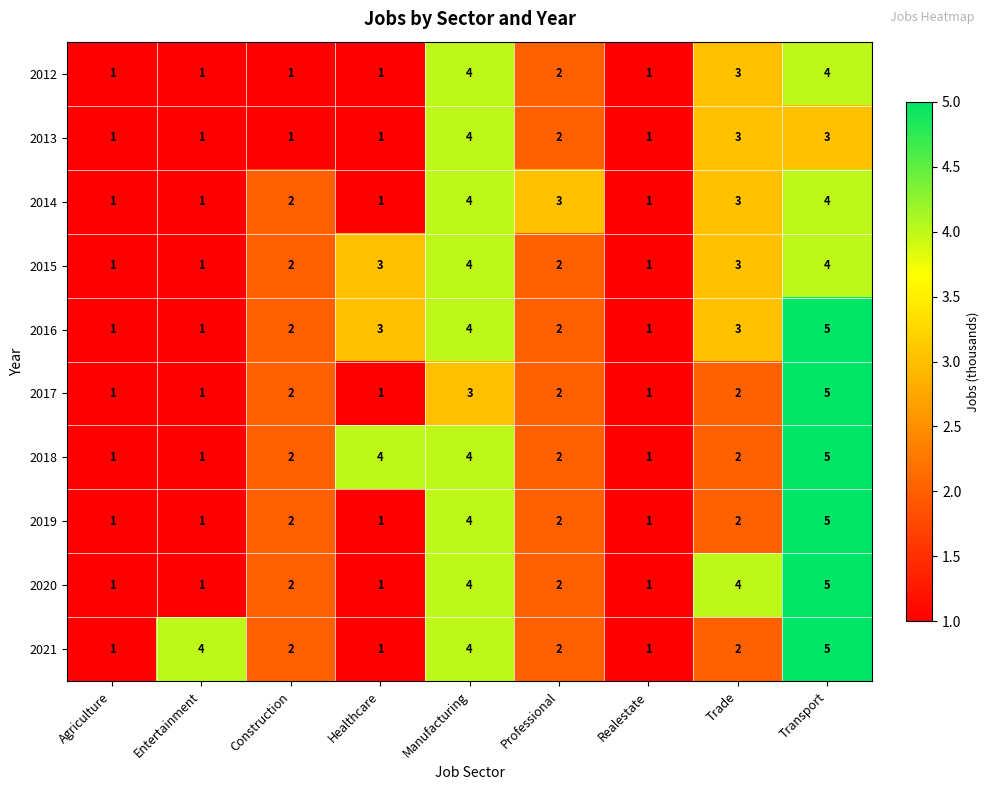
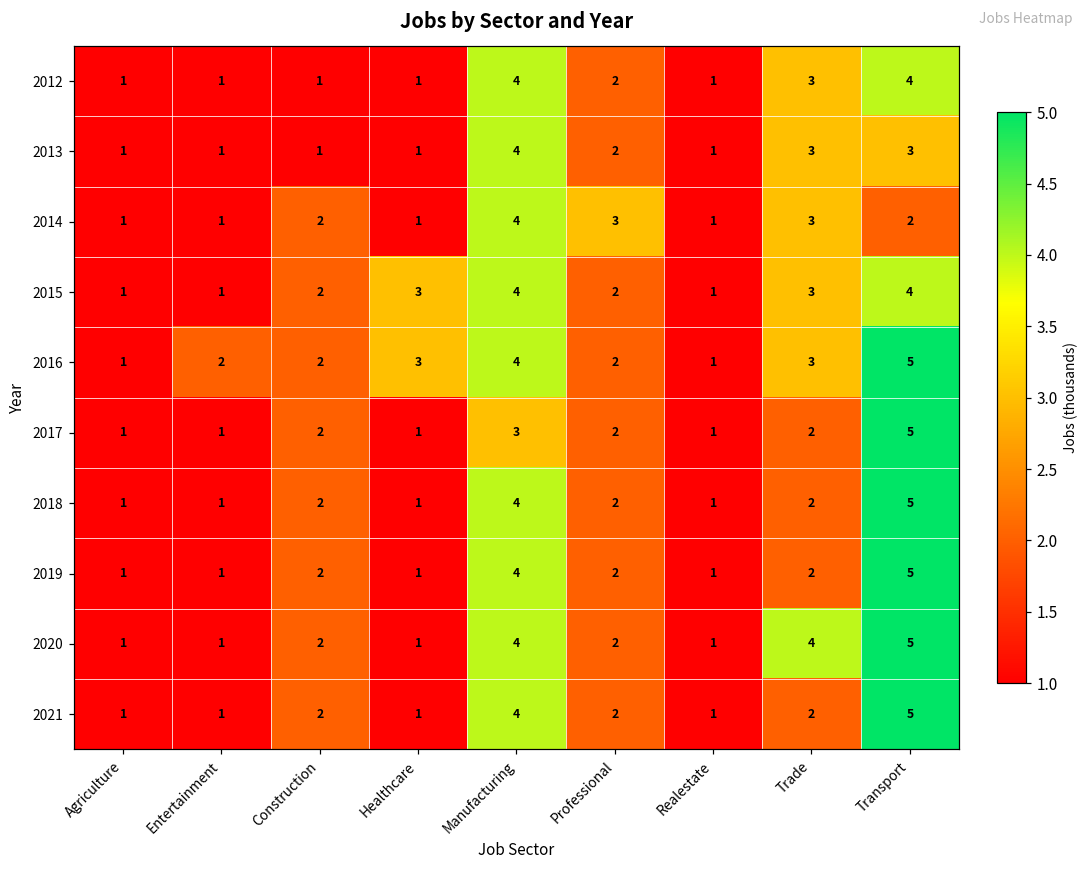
2014, Transport: 4 -> 2
2016, Entertainment: 1 -> 2
2018, Healthcare: 4 -> 1
2021, Entertainment: 4 -> 1
